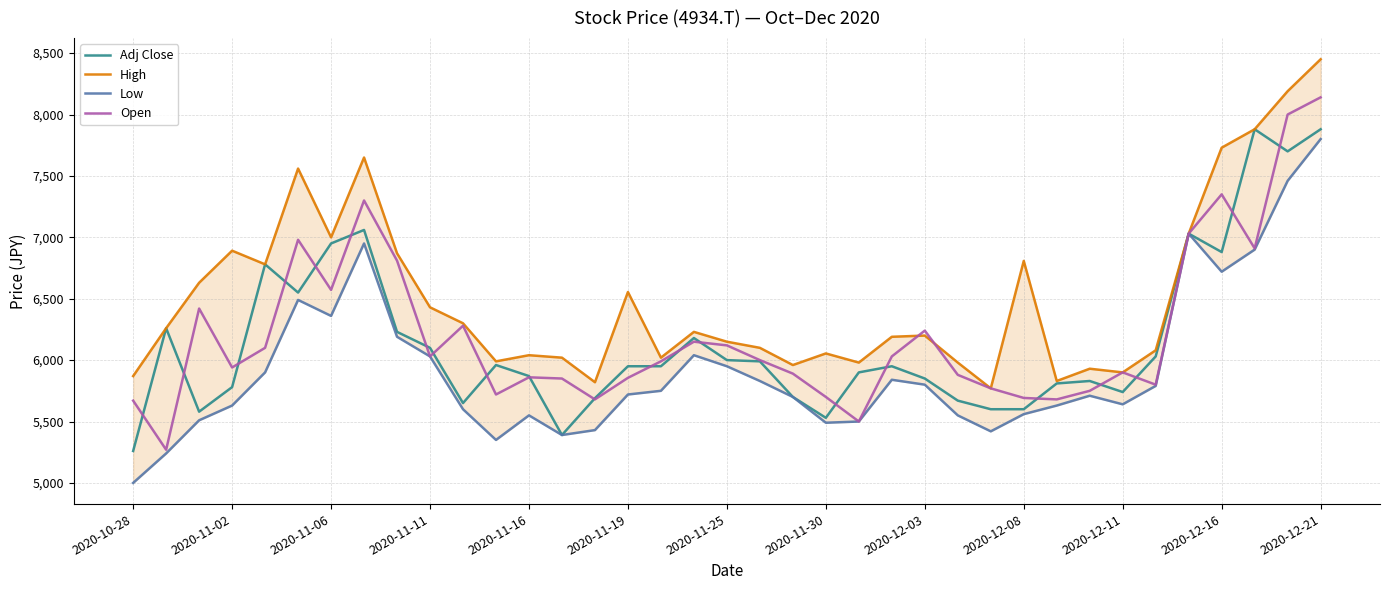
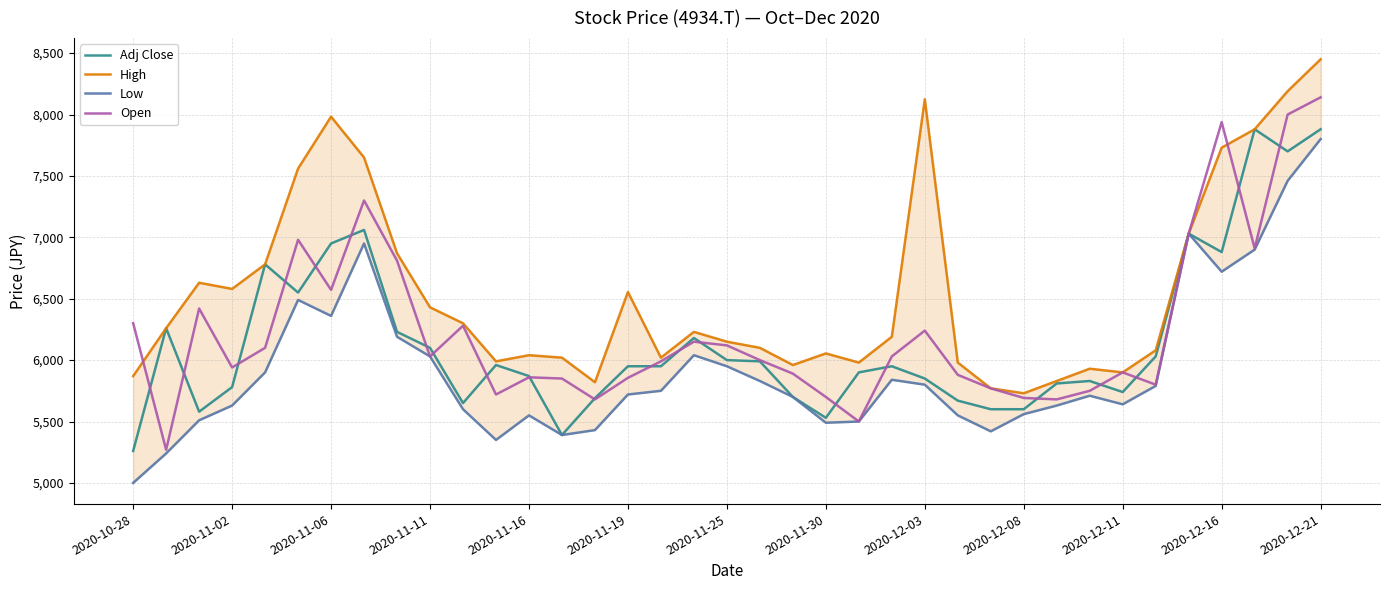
Open, 2020-10-28: 5,670 -> 6,300
High, 2020-11-02: 6,890 -> 6,580
High, 2020-11-06: 7,000 -> 7,980
High, 2020-12-03: 6,200 -> 8,120
High, 2020-12-08: 6,810 -> 5,730
Open, 2020-12-16: 7,350 -> 7,940
